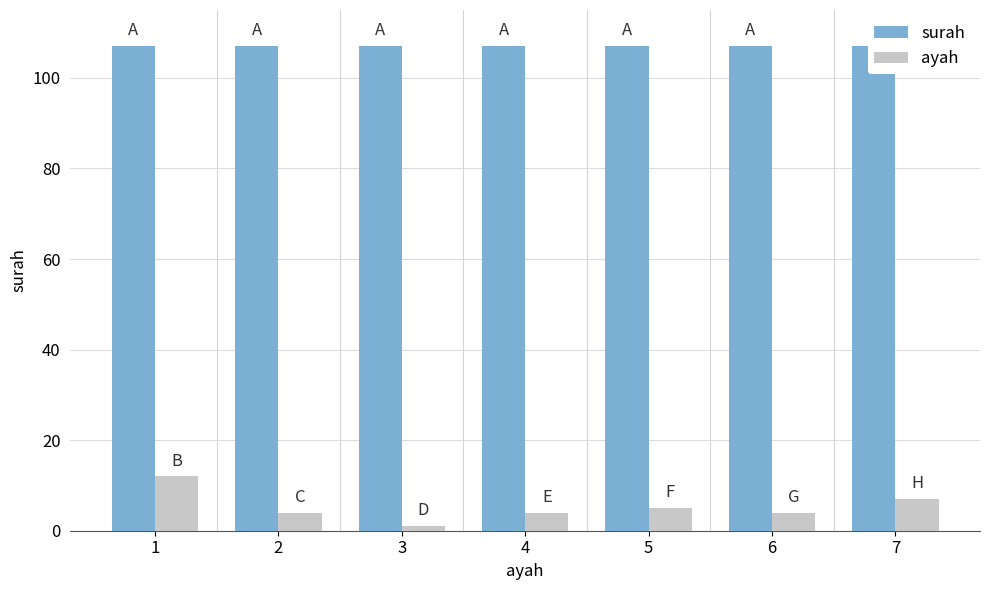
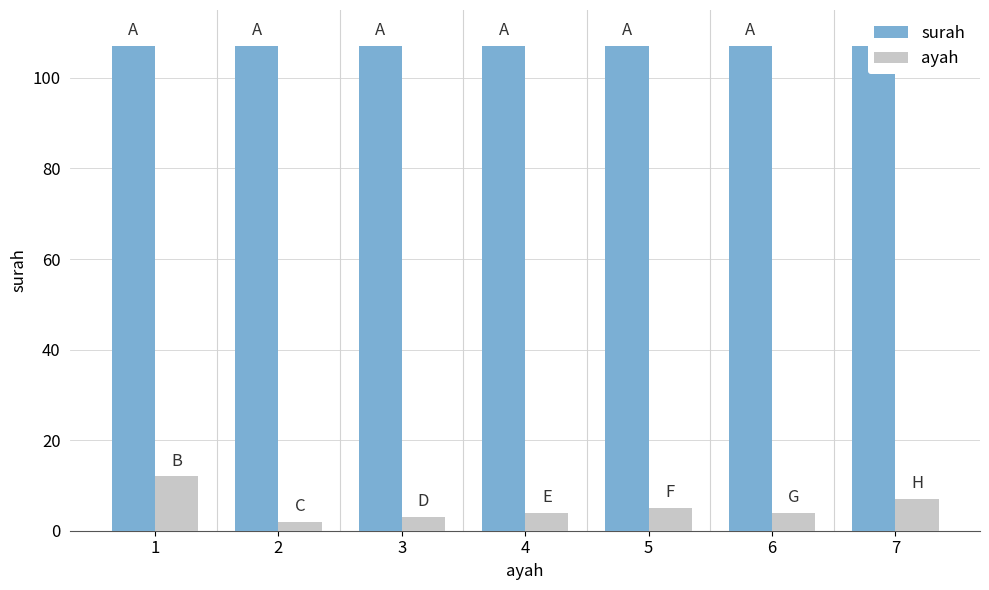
ayah, 2: 4 -> 2
ayah, 3: 1 -> 3
